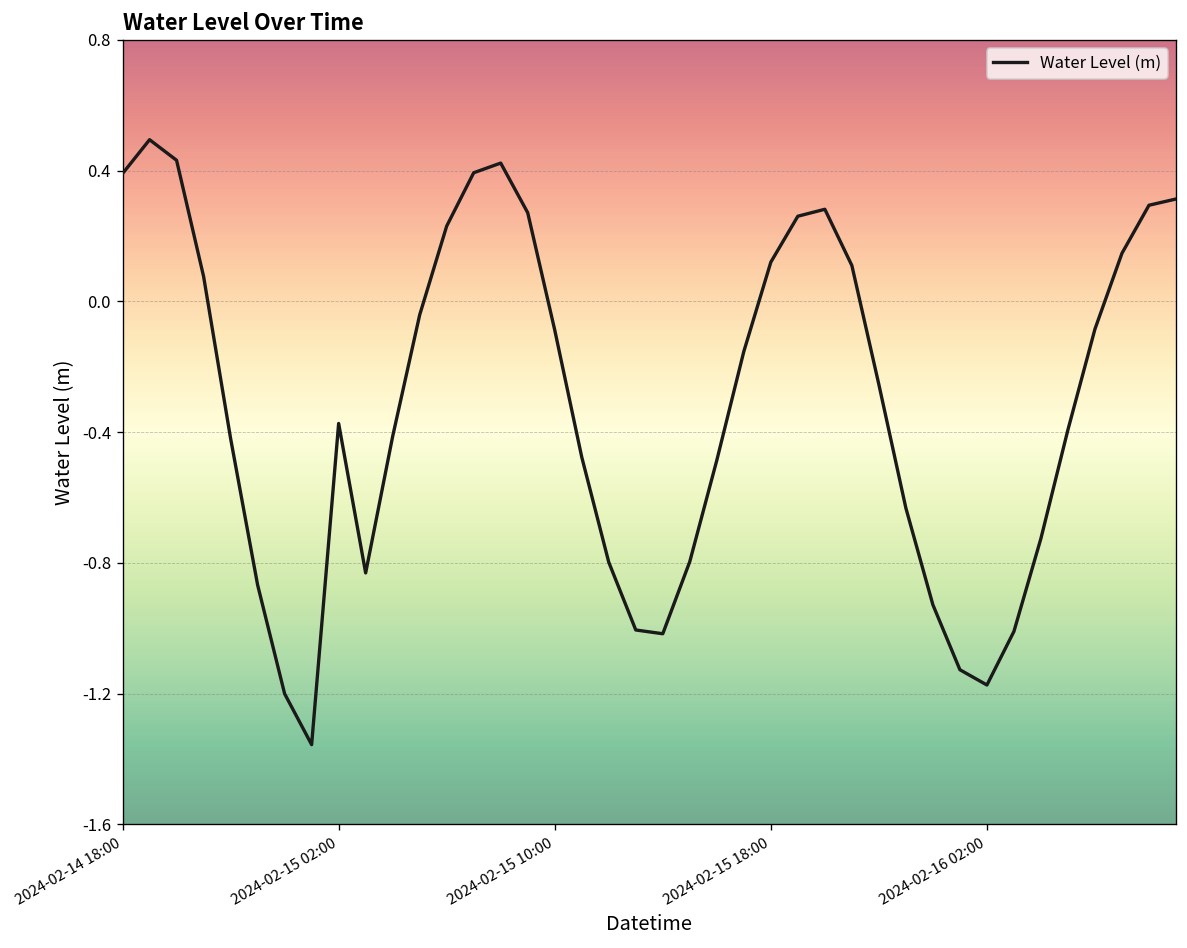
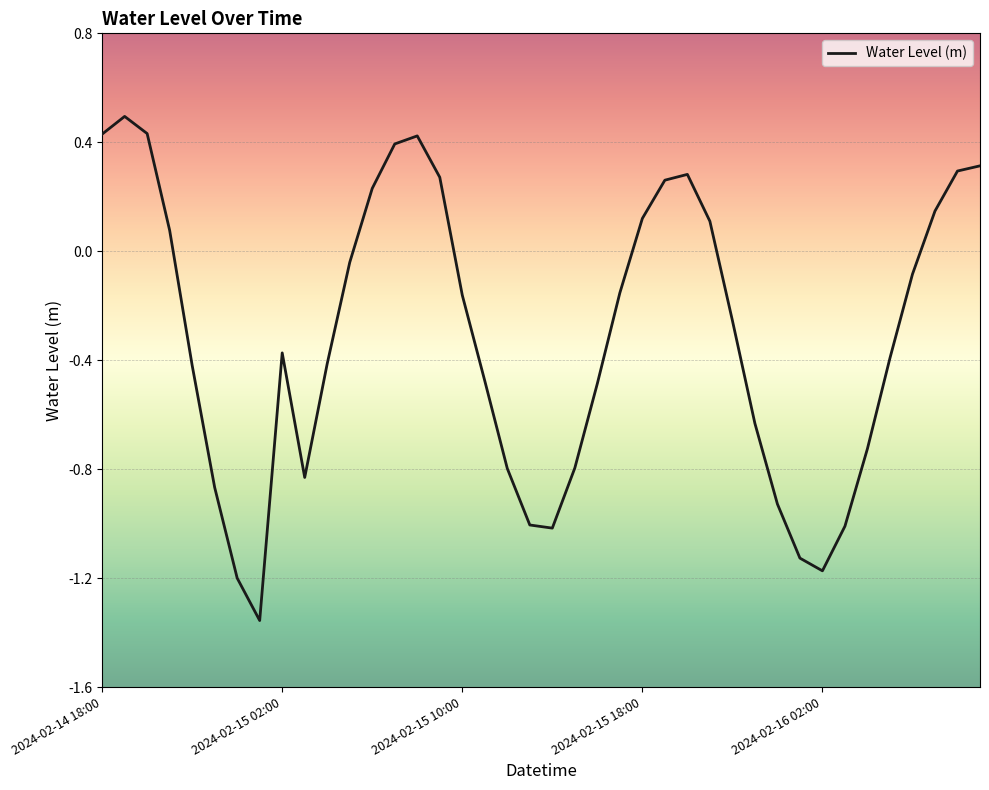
2024-02-14 18:00: 0.39 -> 0.43
2024-02-15 10:00: -0.09 -> -0.16
